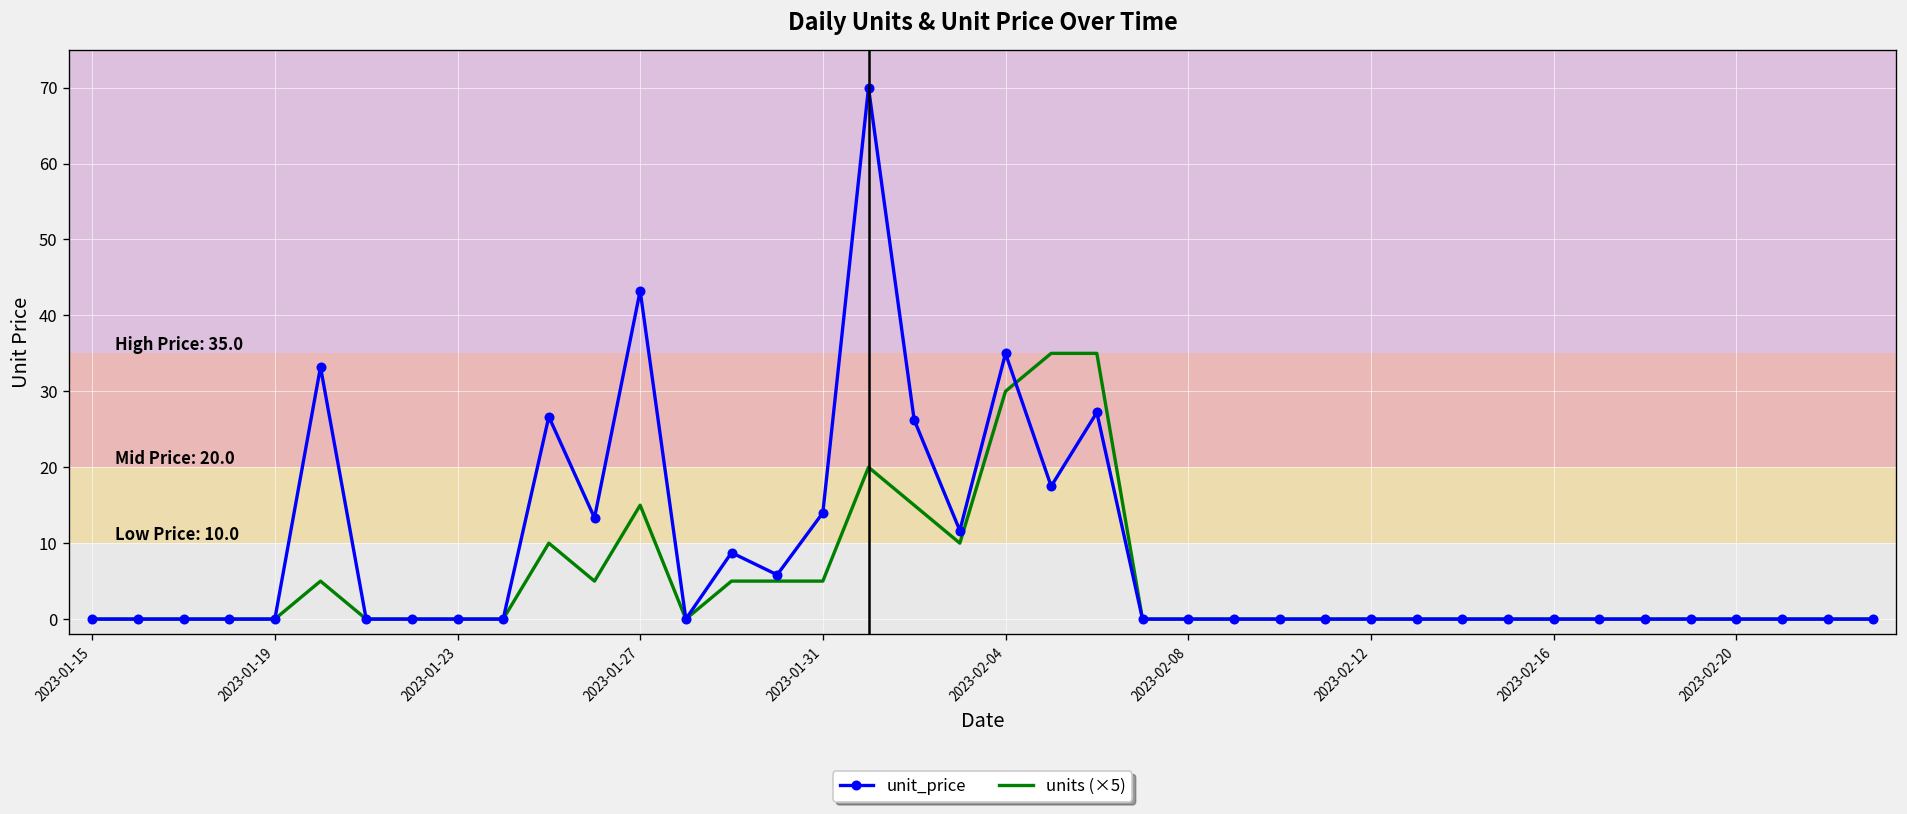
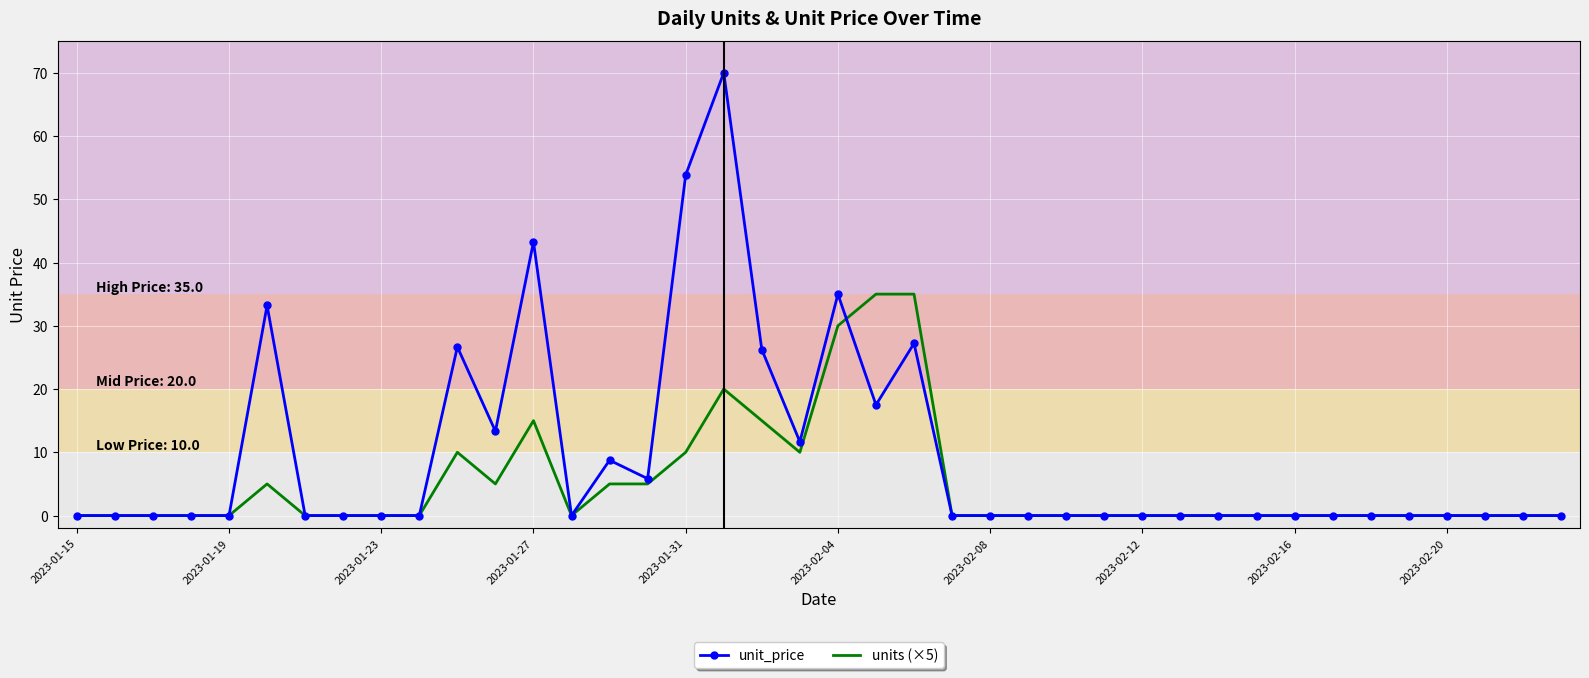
unit_price, 2023-01-31: 14 -> 54
units (×5), 2023-01-31: 5 -> 10
